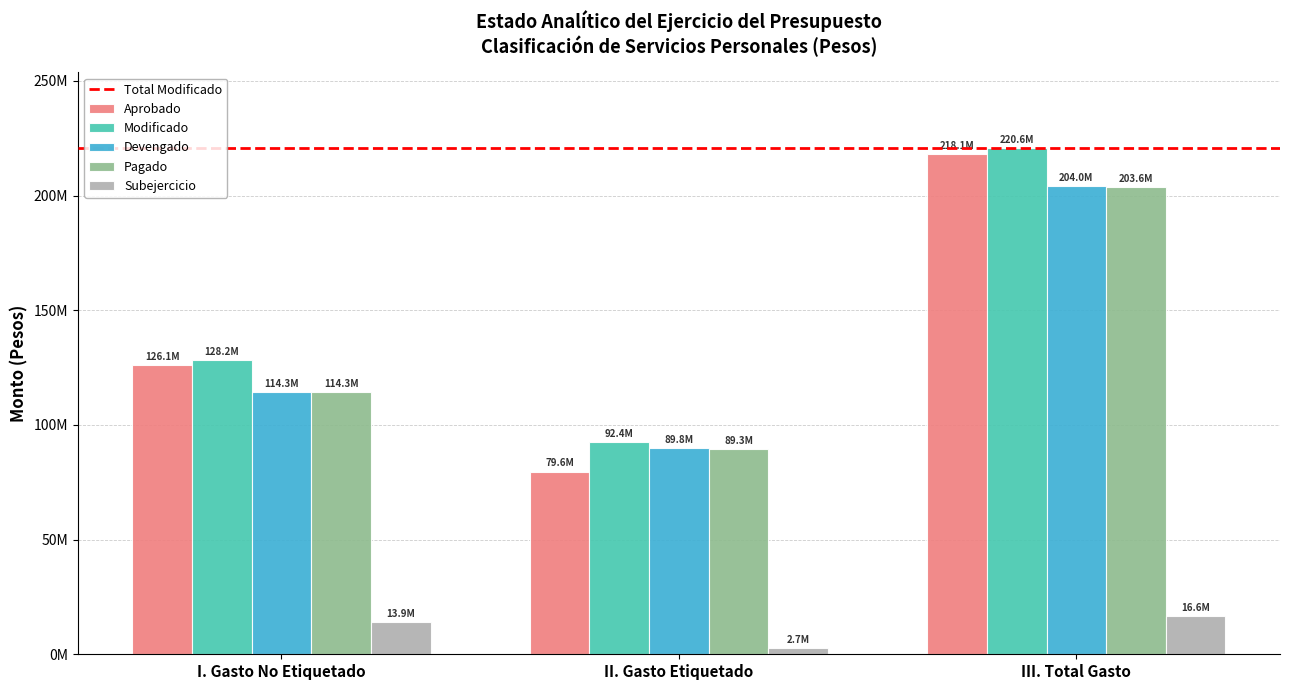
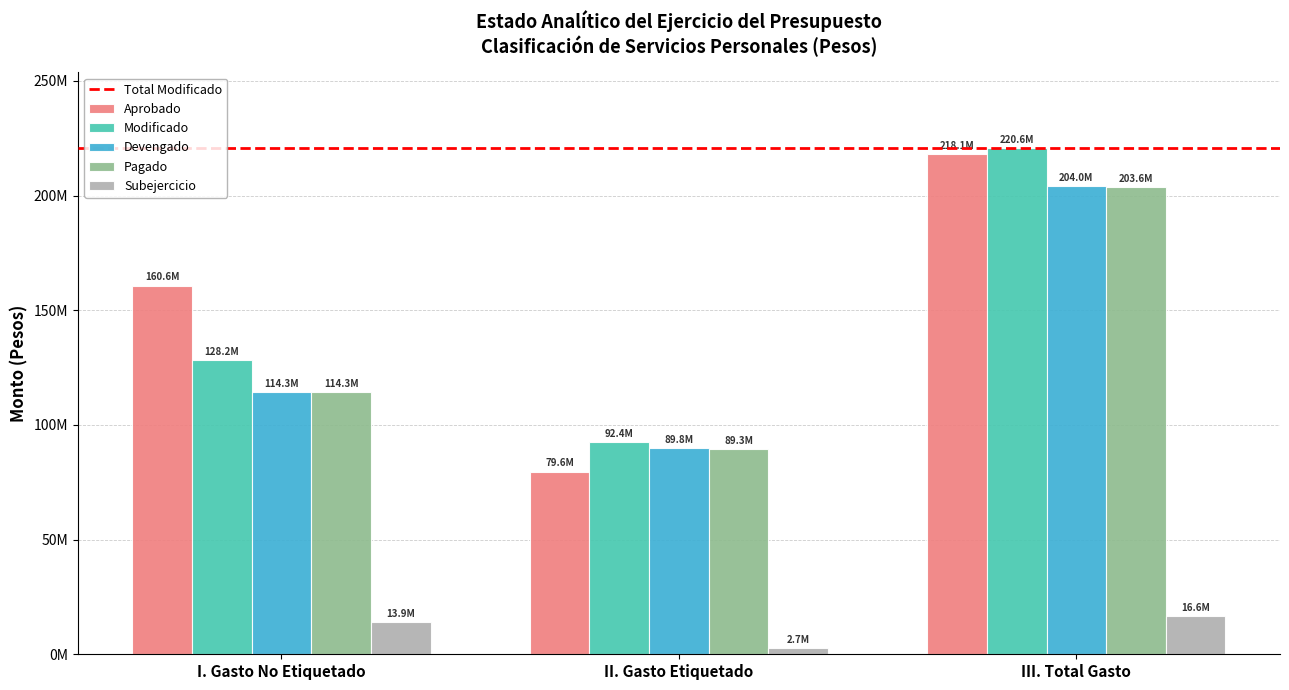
Aprobado, I. Gasto No Etiquetado: 126.1M -> 160.6M
